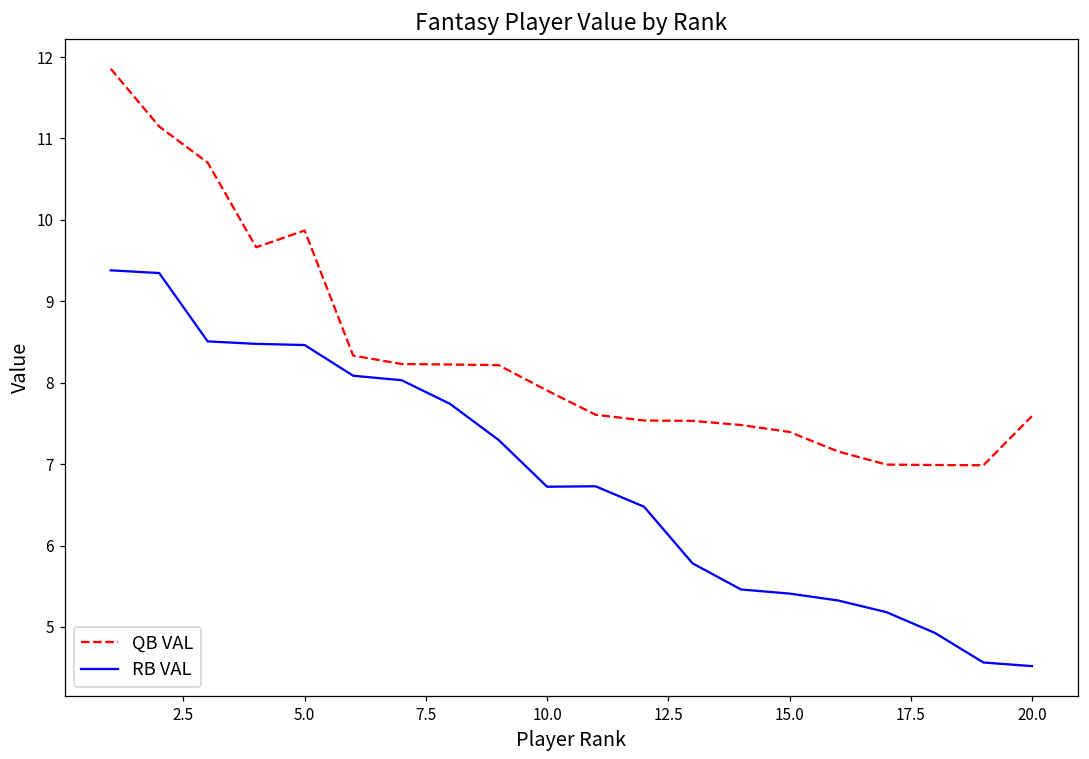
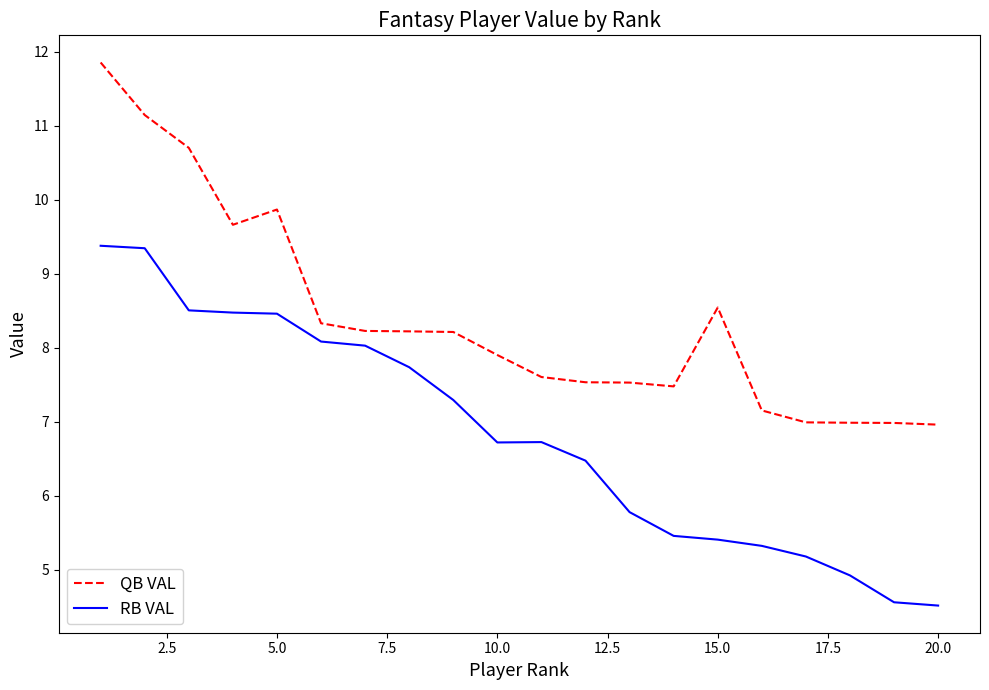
QB VAL, 15.0: 7.4 -> 8.5
QB VAL, 20.0: 7.6 -> 7.0
